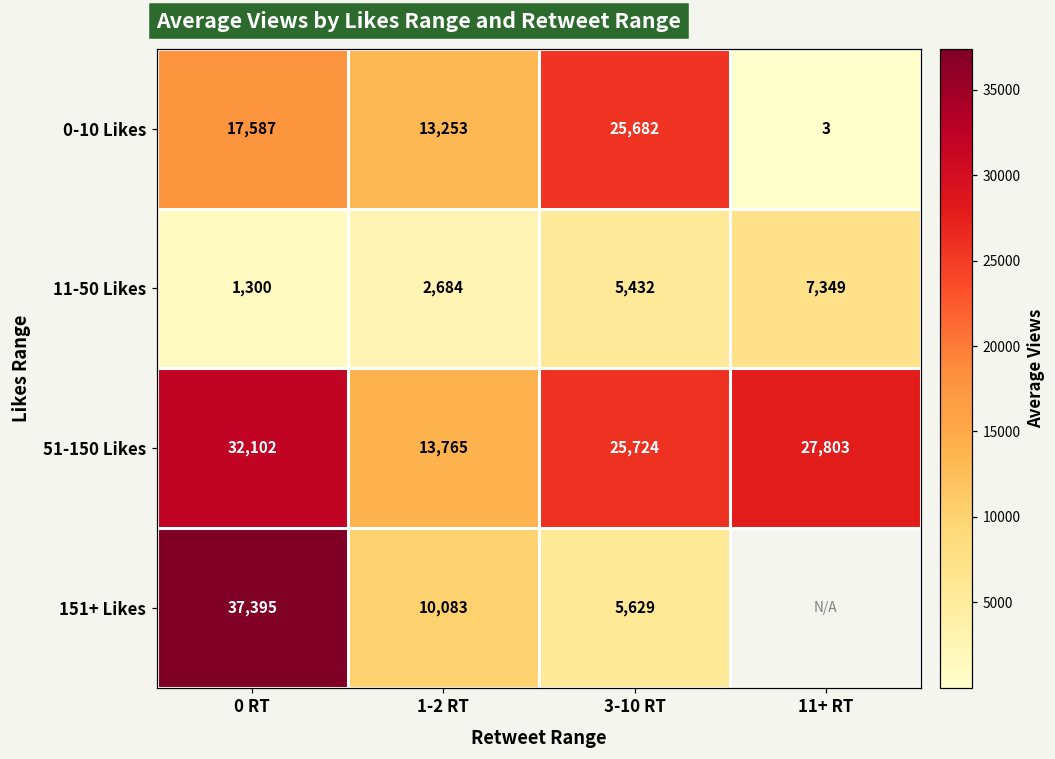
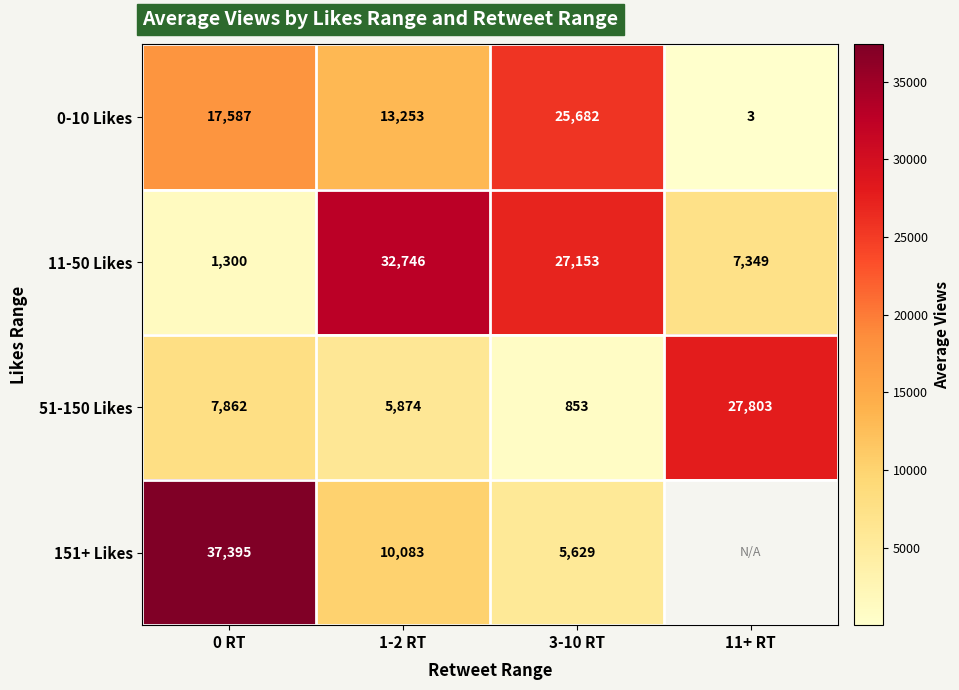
11-50 Likes, 1-2 RT: 2,684 -> 32,746
11-50 Likes, 3-10 RT: 5,432 -> 27,153
51-150 Likes, 0 RT: 32,102 -> 7,862
51-150 Likes, 1-2 RT: 13,765 -> 5,874
51-150 Likes, 3-10 RT: 25,724 -> 853
